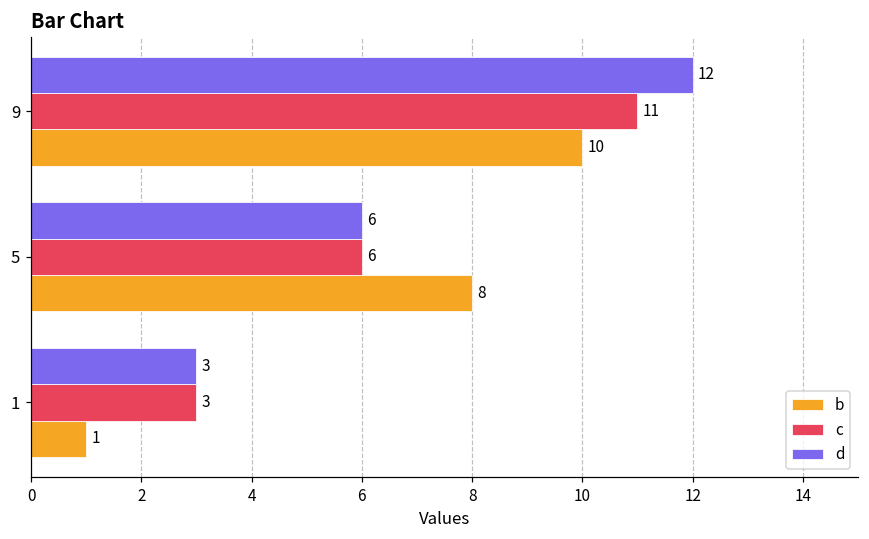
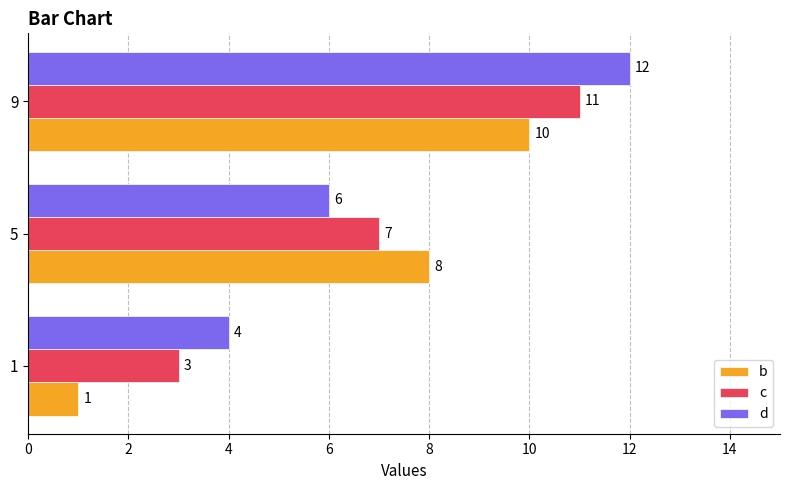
c, 5: 6 -> 7
d, 1: 3 -> 4
